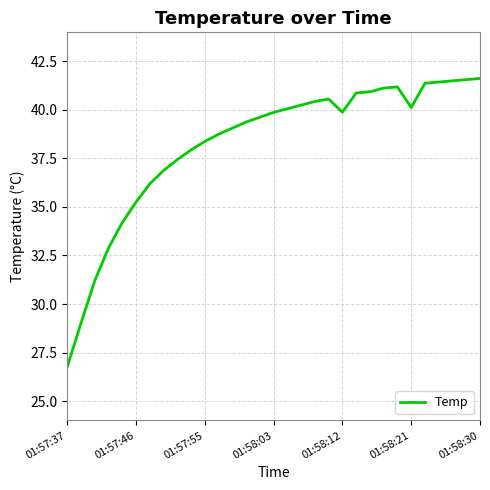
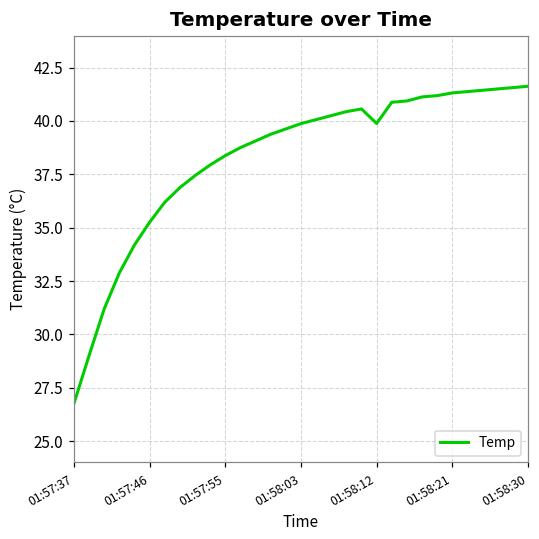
01:58:21: 40.1 -> 41.3
